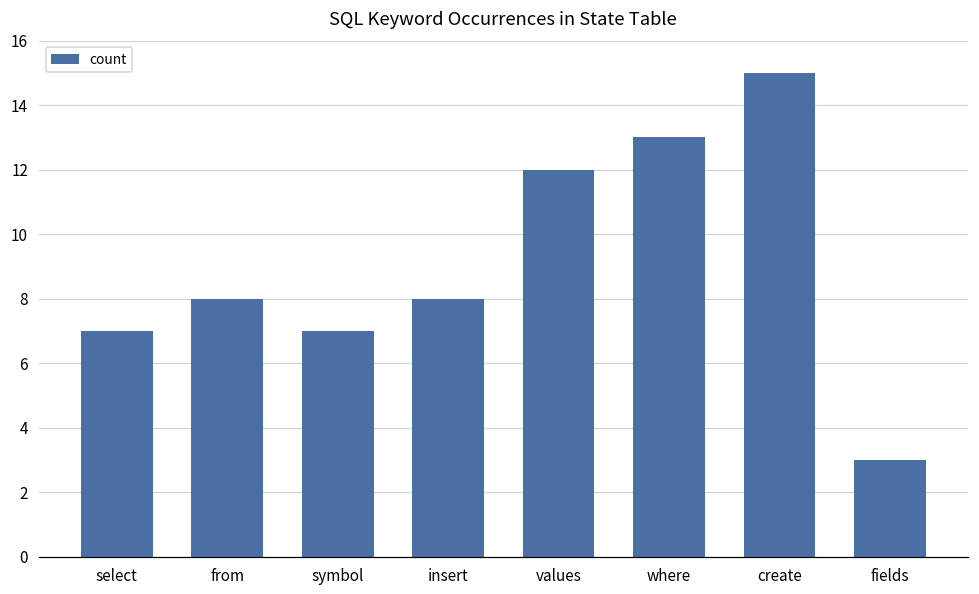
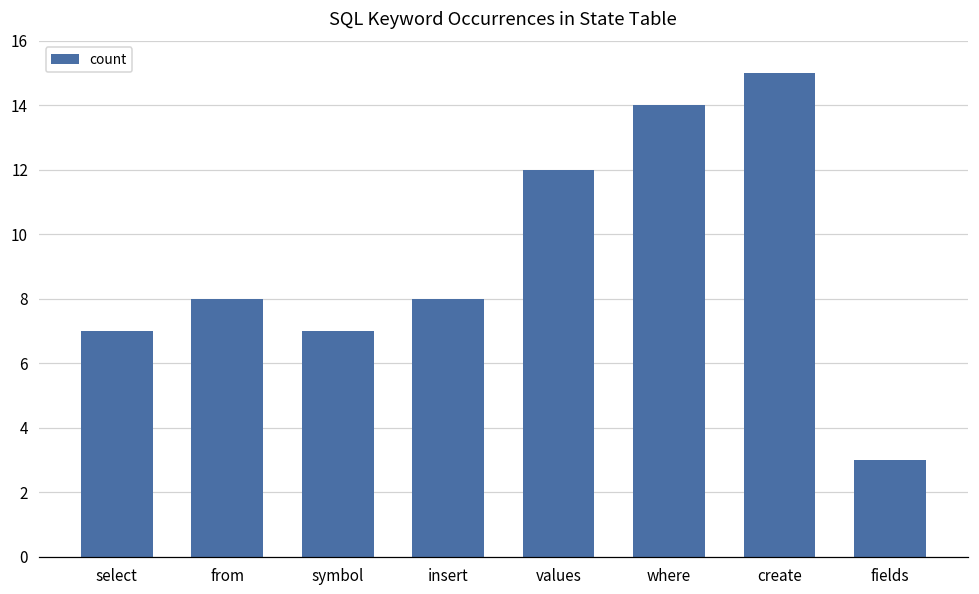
where: 13 -> 14
